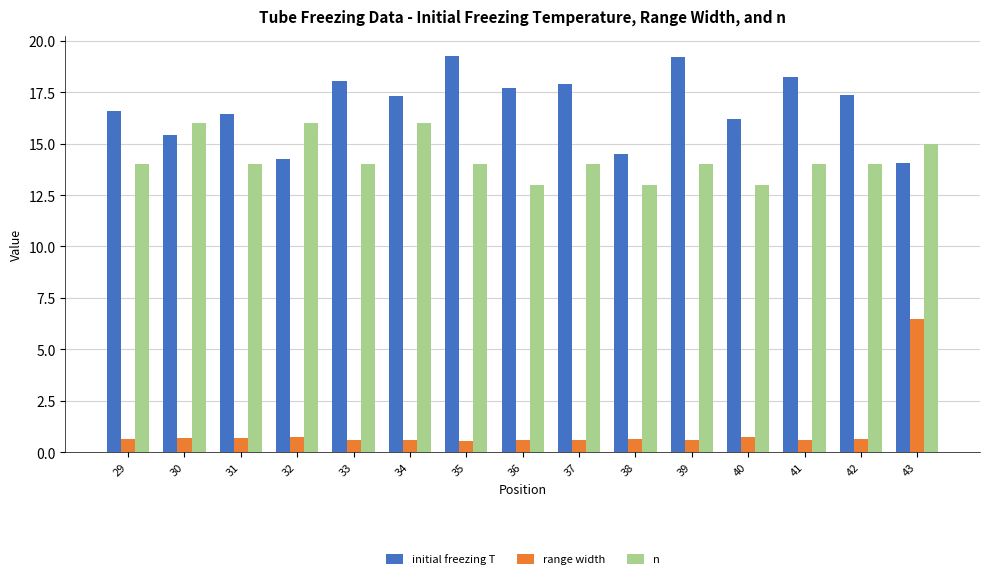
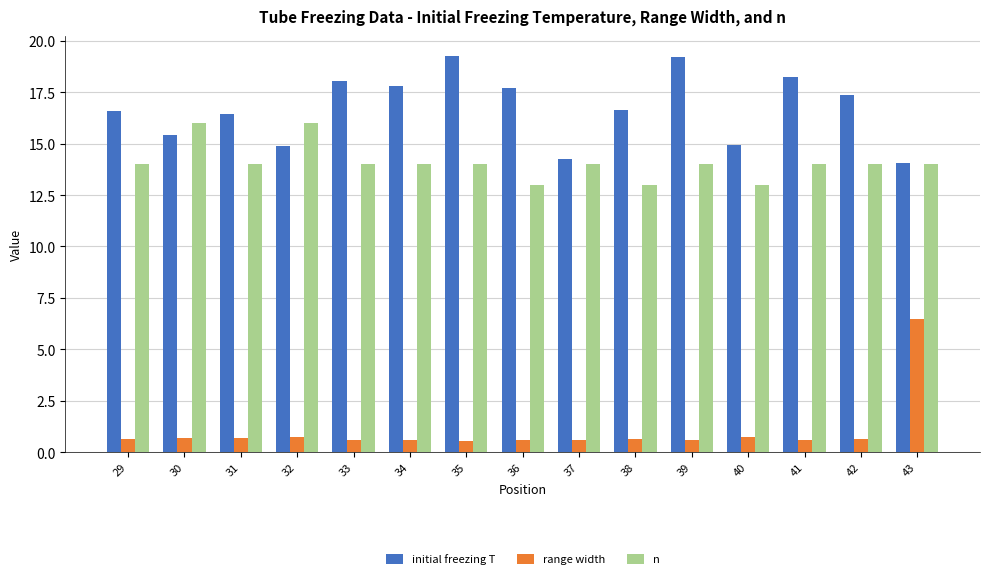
initial freezing T, 32: 14.3 -> 14.9
initial freezing T, 34: 17.3 -> 17.8
n, 34: 16 -> 14
initial freezing T, 37: 17.9 -> 14.2
initial freezing T, 38: 14.5 -> 16.7
initial freezing T, 40: 16.2 -> 14.9
n, 43: 15 -> 14
